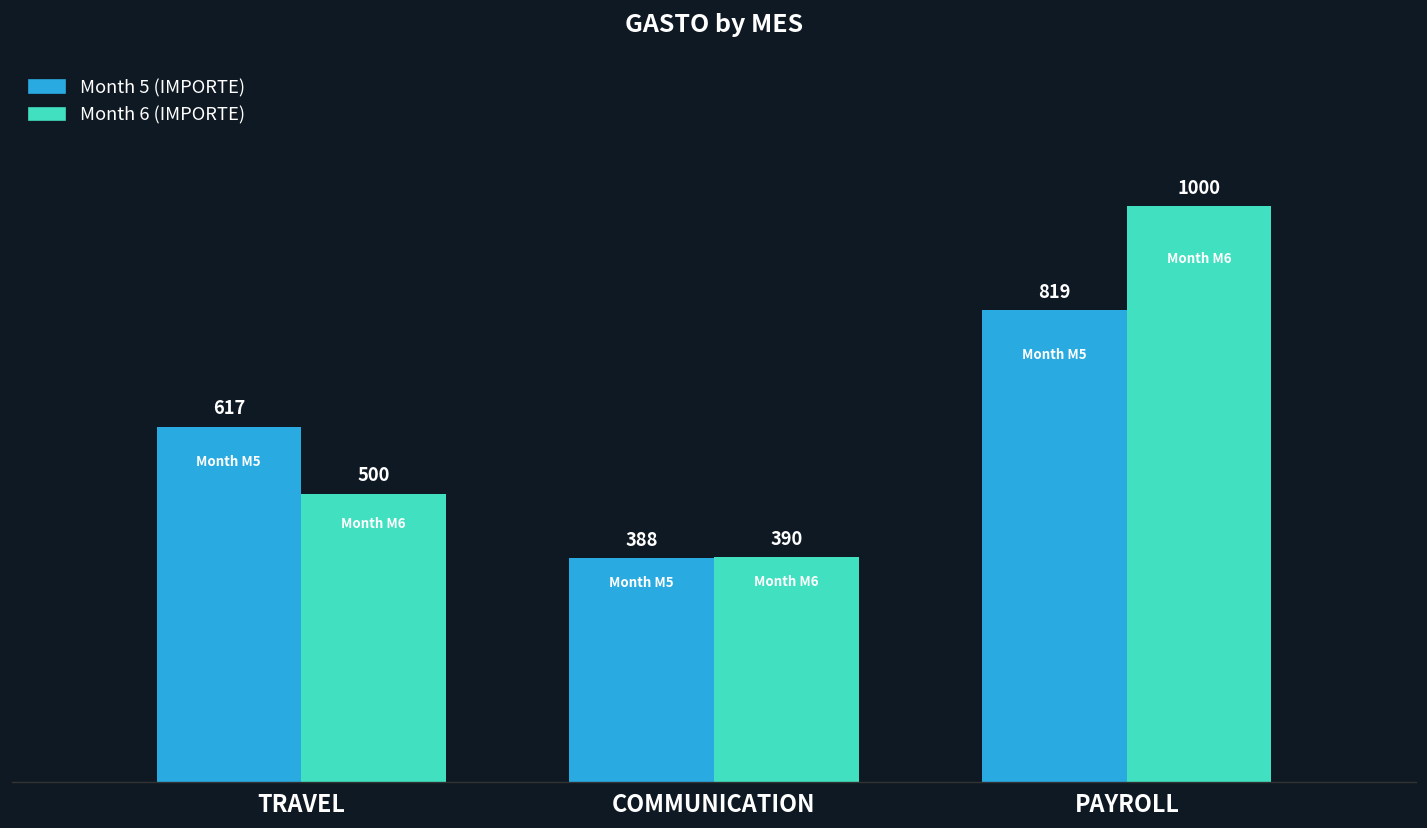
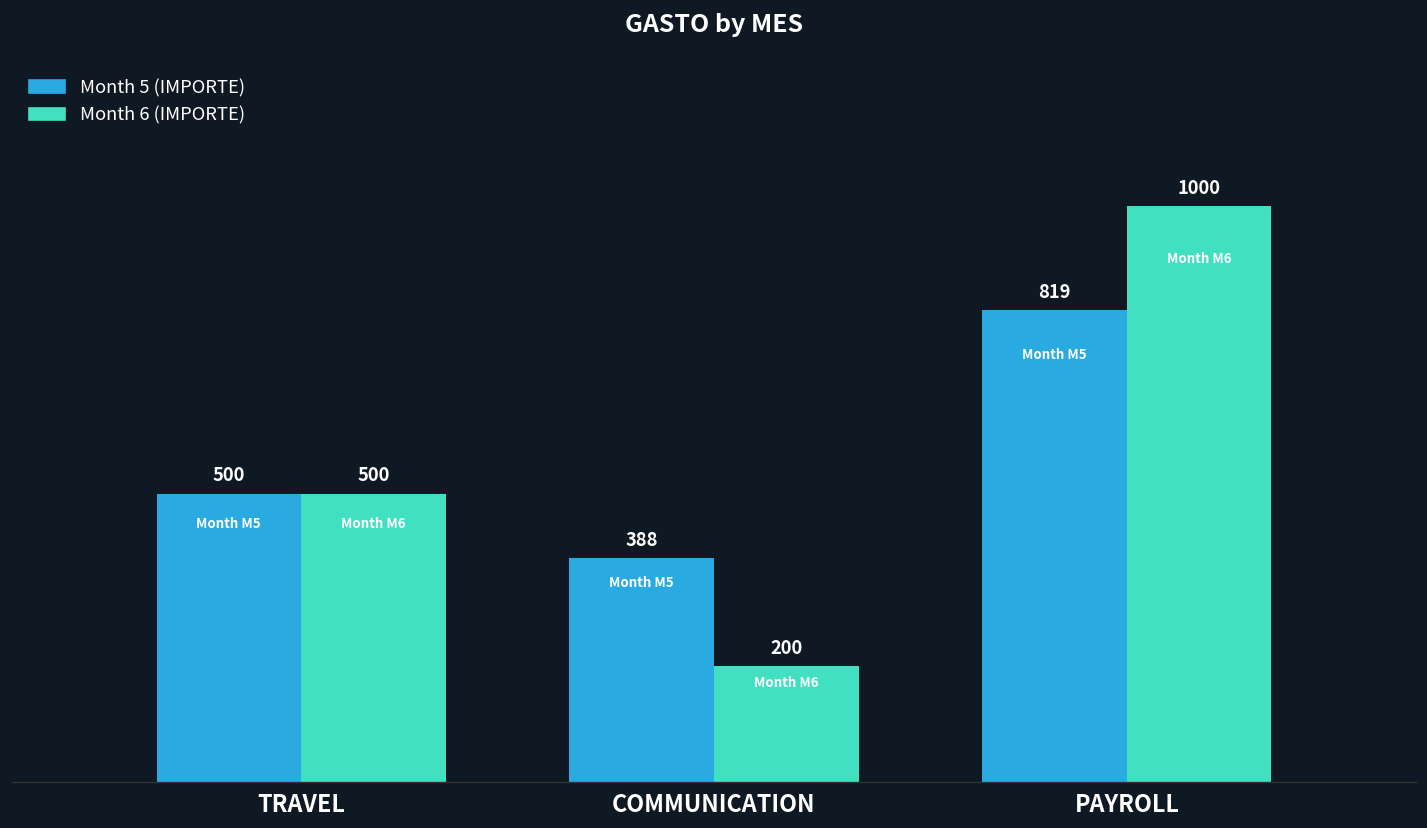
Month 5 (IMPORTE), TRAVEL: 617 -> 500
Month 6 (IMPORTE), COMMUNICATION: 390 -> 200
